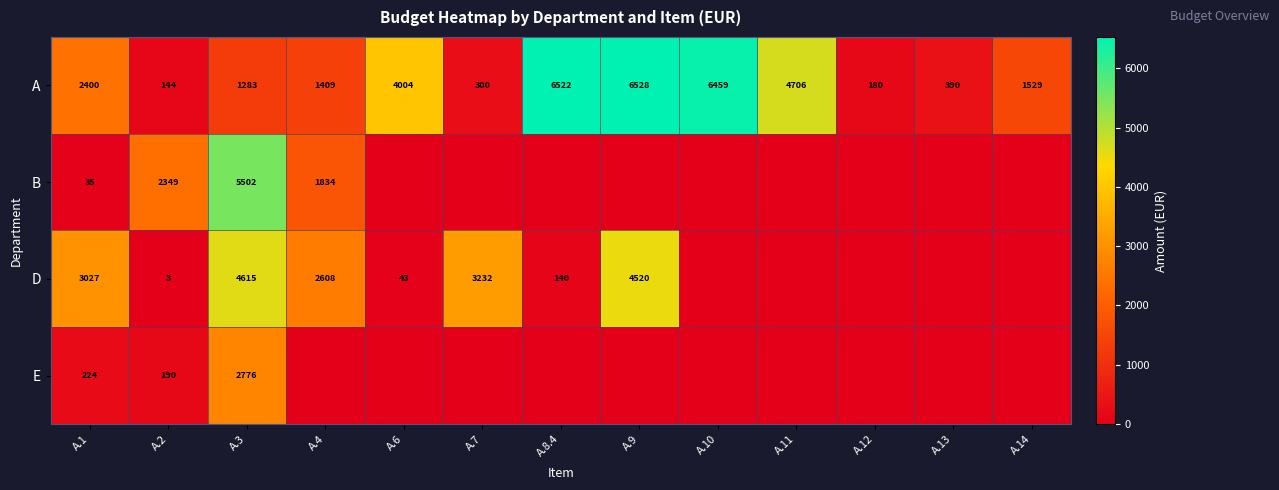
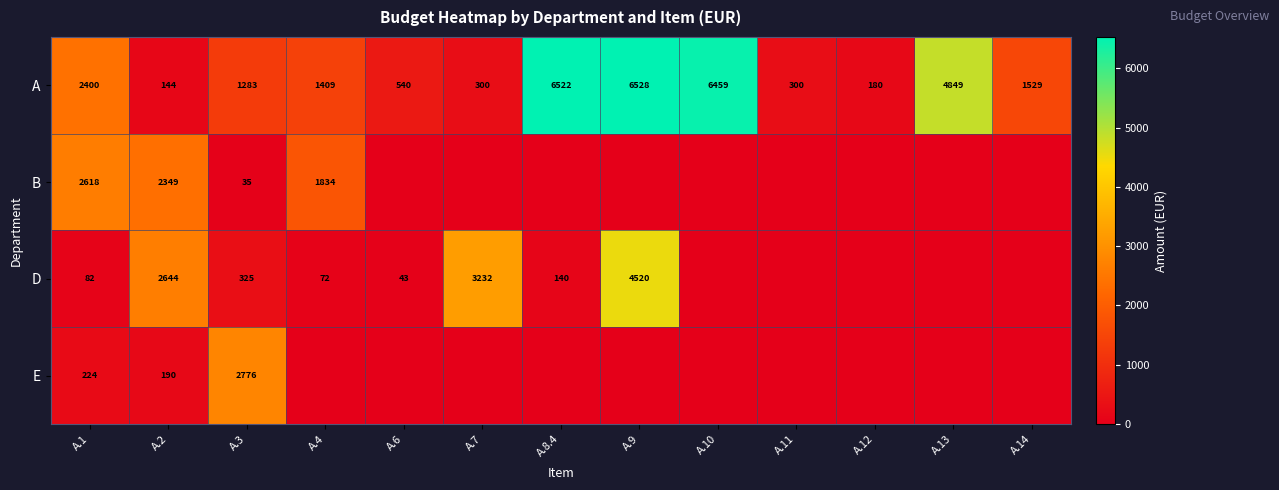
A, A.6: 4004 -> 540
A, A.11: 4706 -> 300
A, A.13: 390 -> 4849
B, A.1: 35 -> 2618
B, A.3: 5502 -> 35
D, A.1: 3027 -> 82
D, A.2: 3 -> 2644
D, A.3: 4615 -> 325
D, A.4: 2608 -> 72
